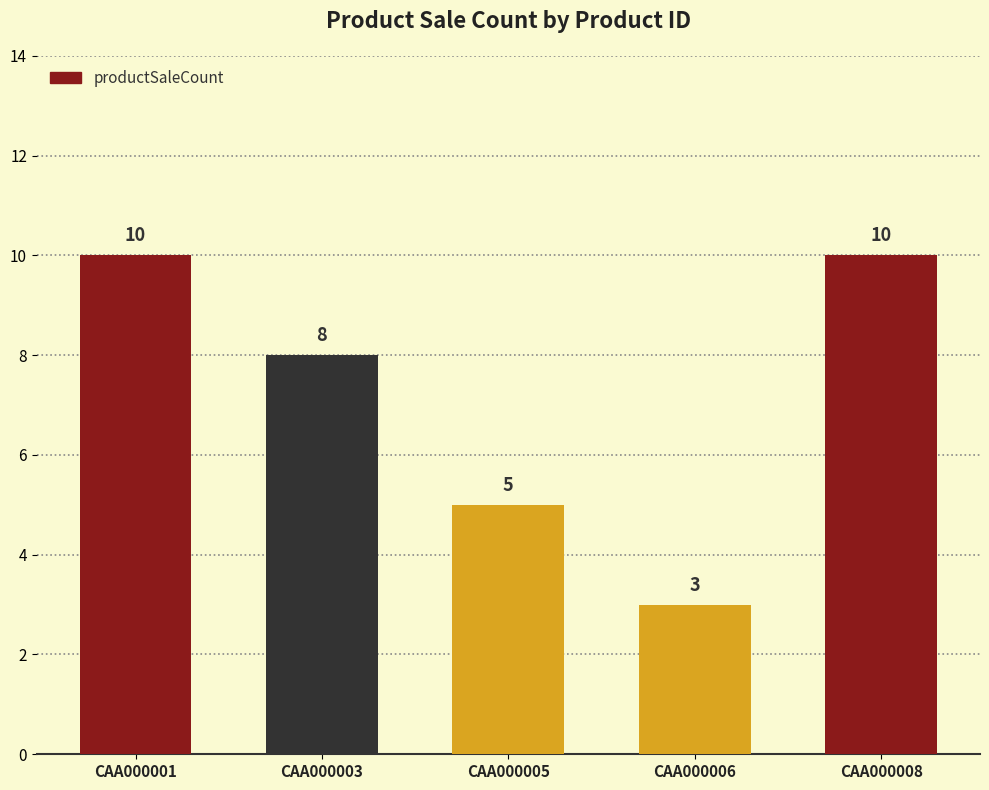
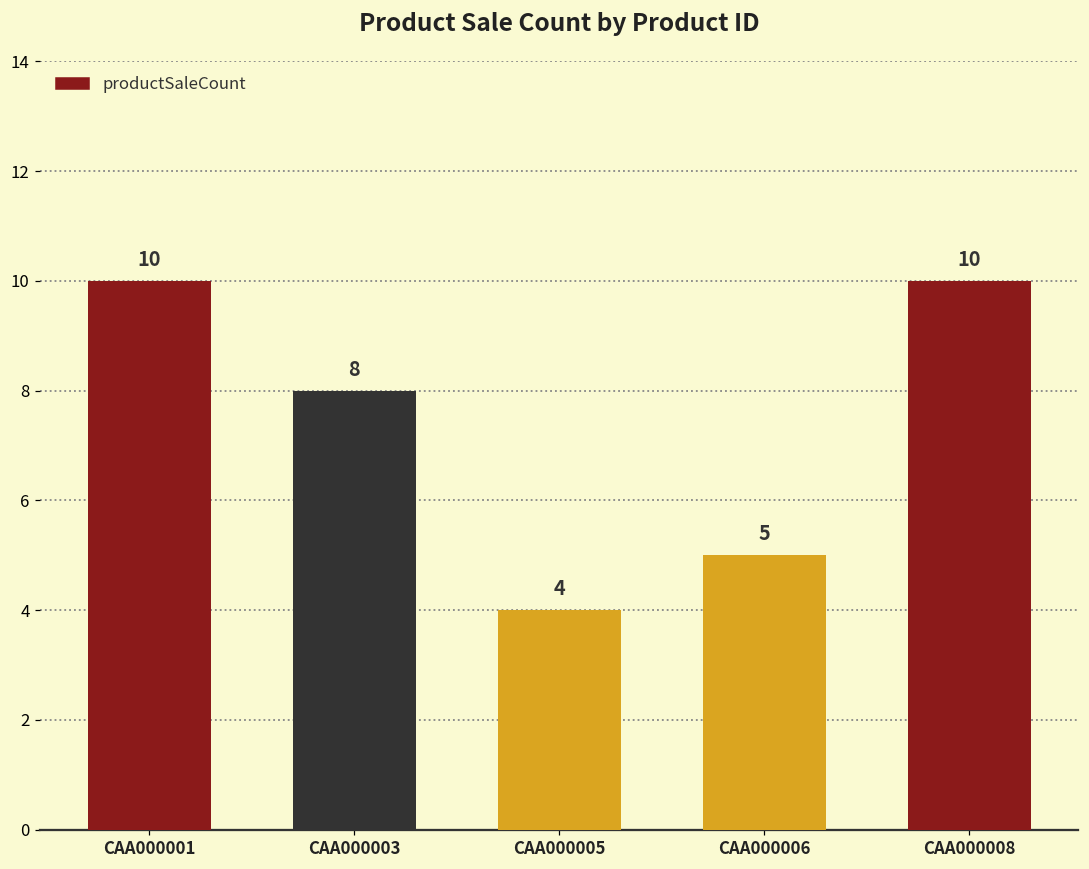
CAA000005: 5 -> 4
CAA000006: 3 -> 5
